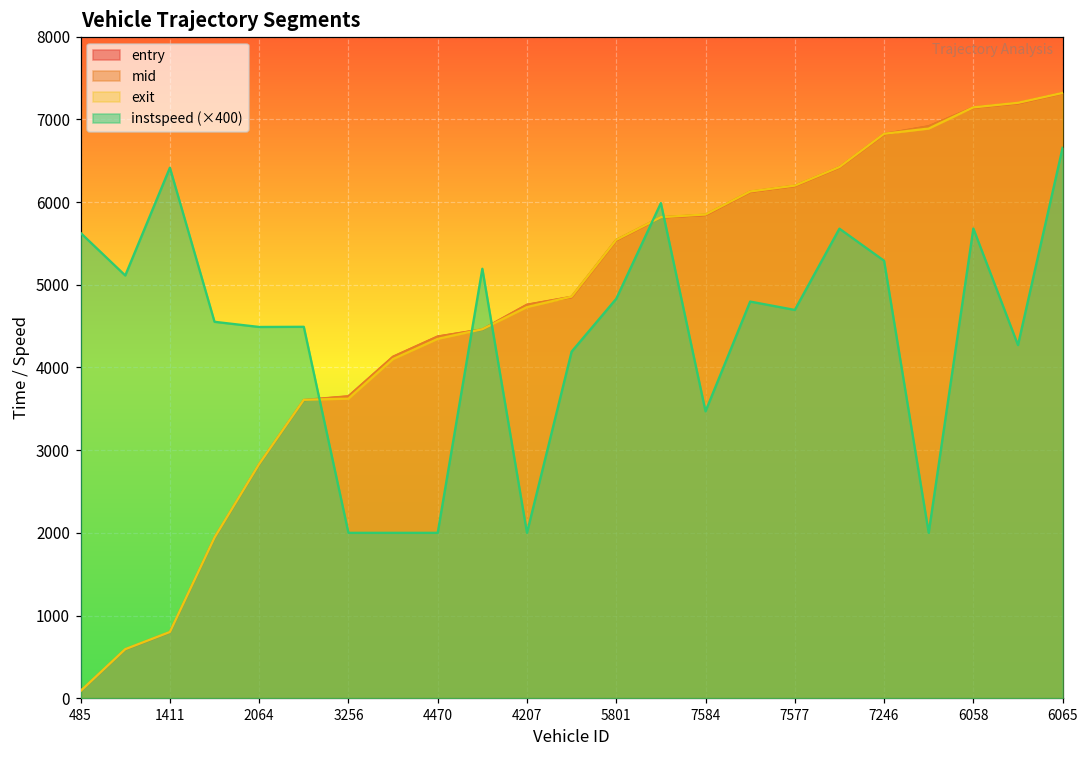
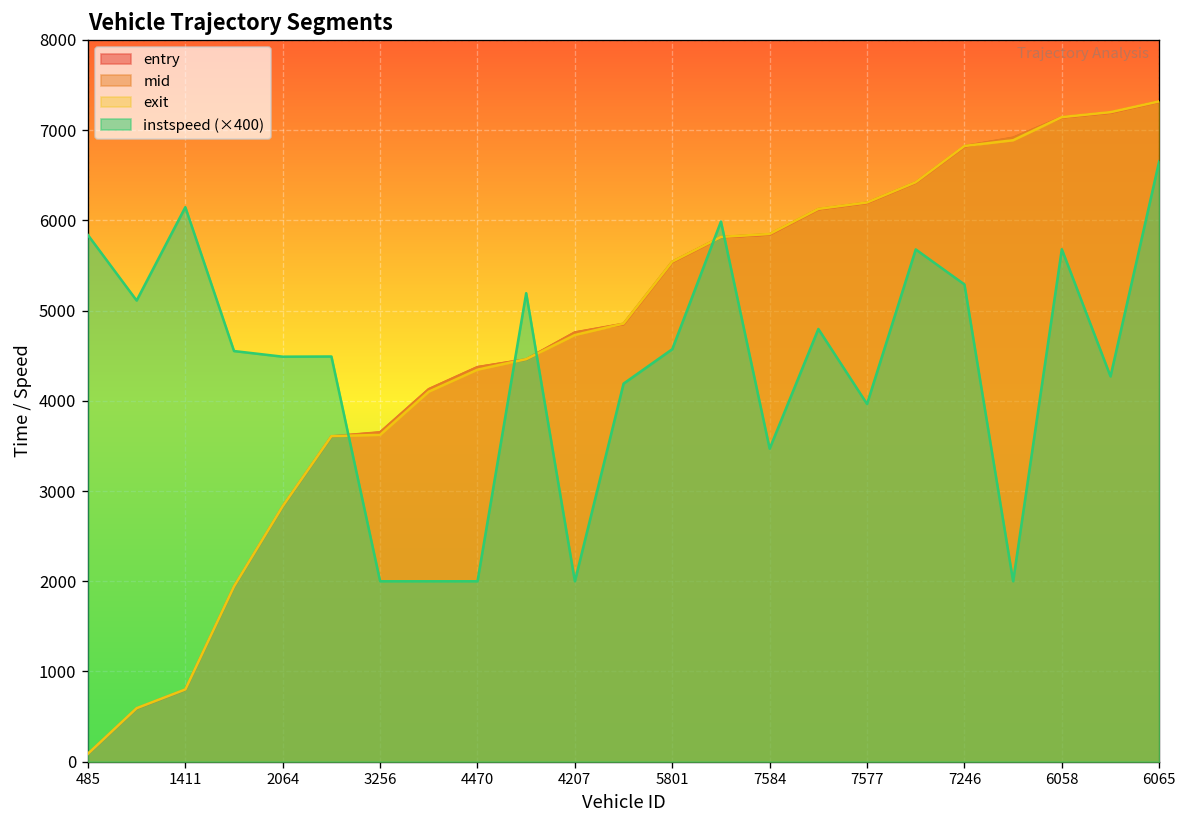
instspeed (×400), 485: 5600 -> 5800
instspeed (×400), 1411: 6400 -> 6100
instspeed (×400), 5801: 4800 -> 4600
instspeed (×400), 7577: 4700 -> 4000
